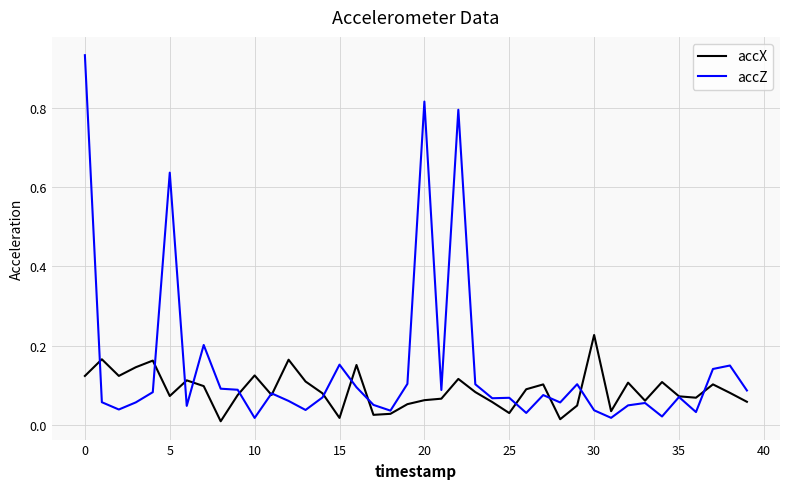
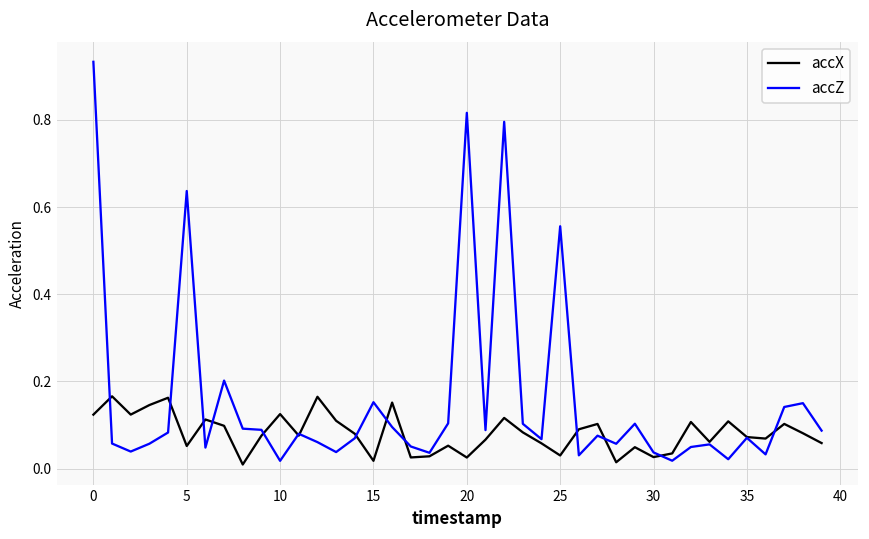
accX, 5: 0.07 -> 0.05
accX, 20: 0.06 -> 0.03
accZ, 25: 0.07 -> 0.56
accX, 30: 0.23 -> 0.03
